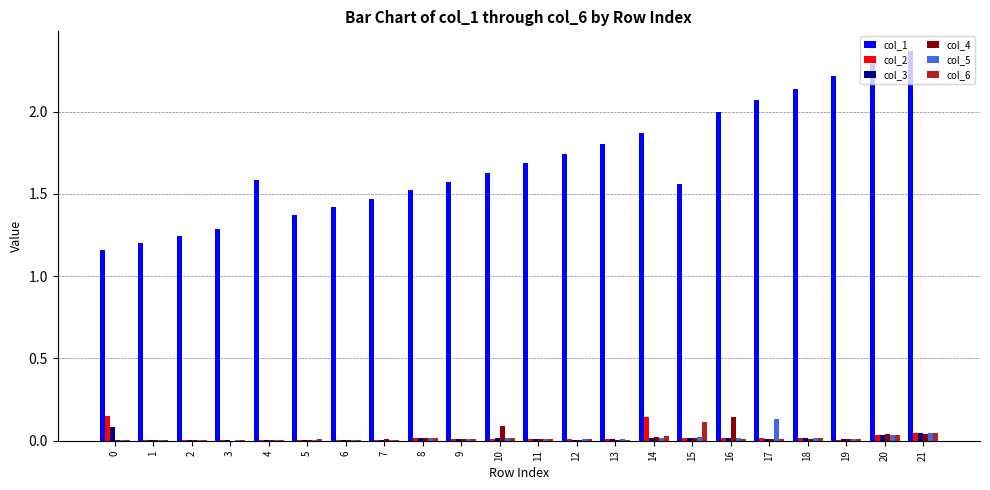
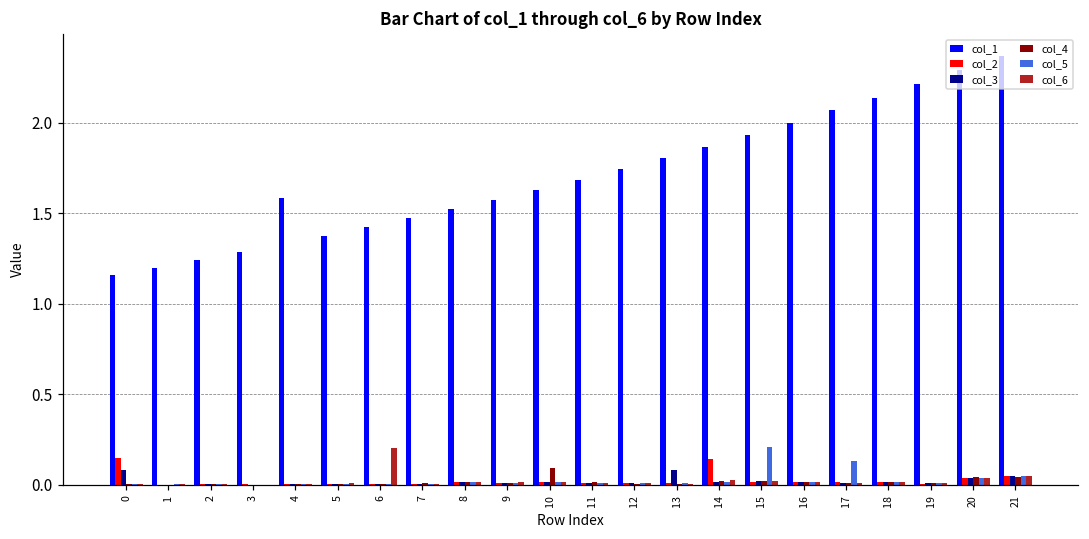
col_6, 6: 0.00 -> 0.21
col_3, 13: 0.01 -> 0.08
col_1, 15: 1.56 -> 1.93
col_5, 15: 0.02 -> 0.21
col_6, 15: 0.11 -> 0.02
col_4, 16: 0.14 -> 0.02
